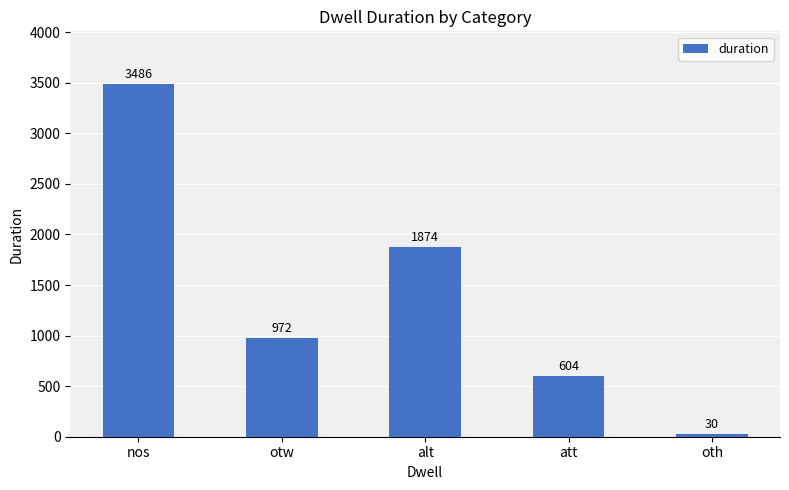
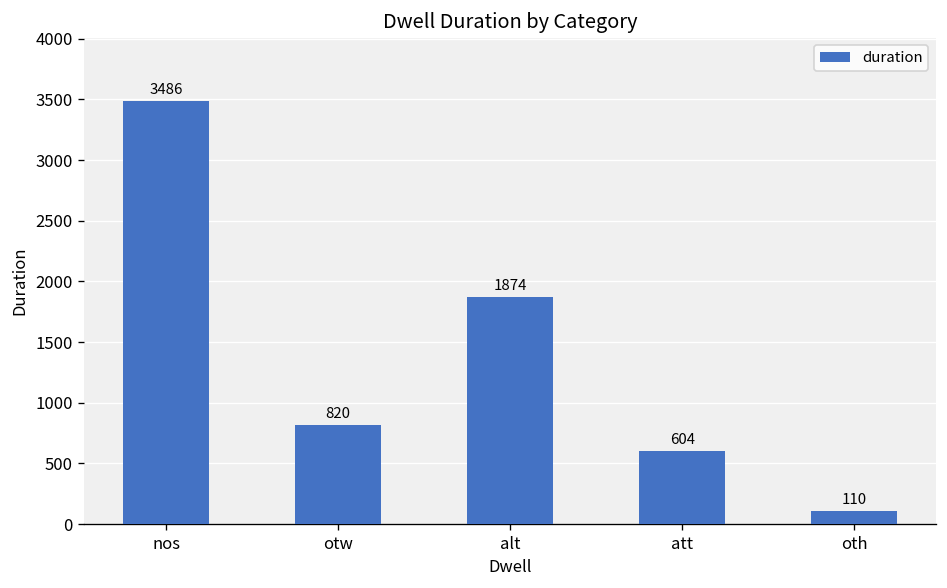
otw: 972 -> 820
oth: 30 -> 110
